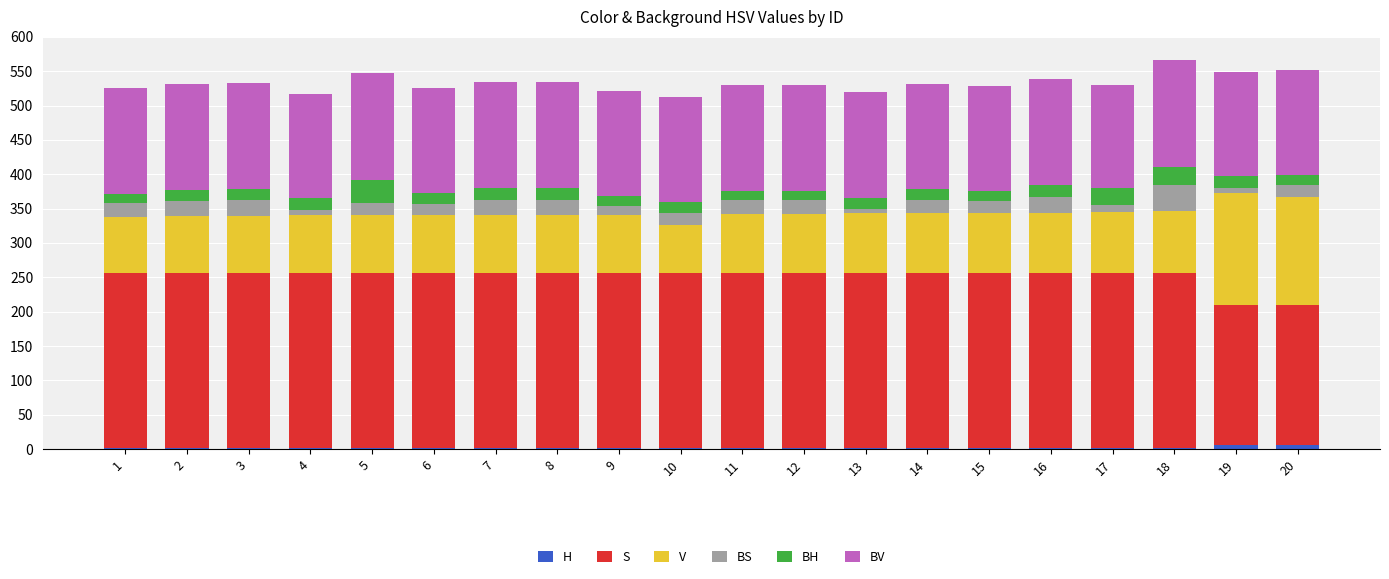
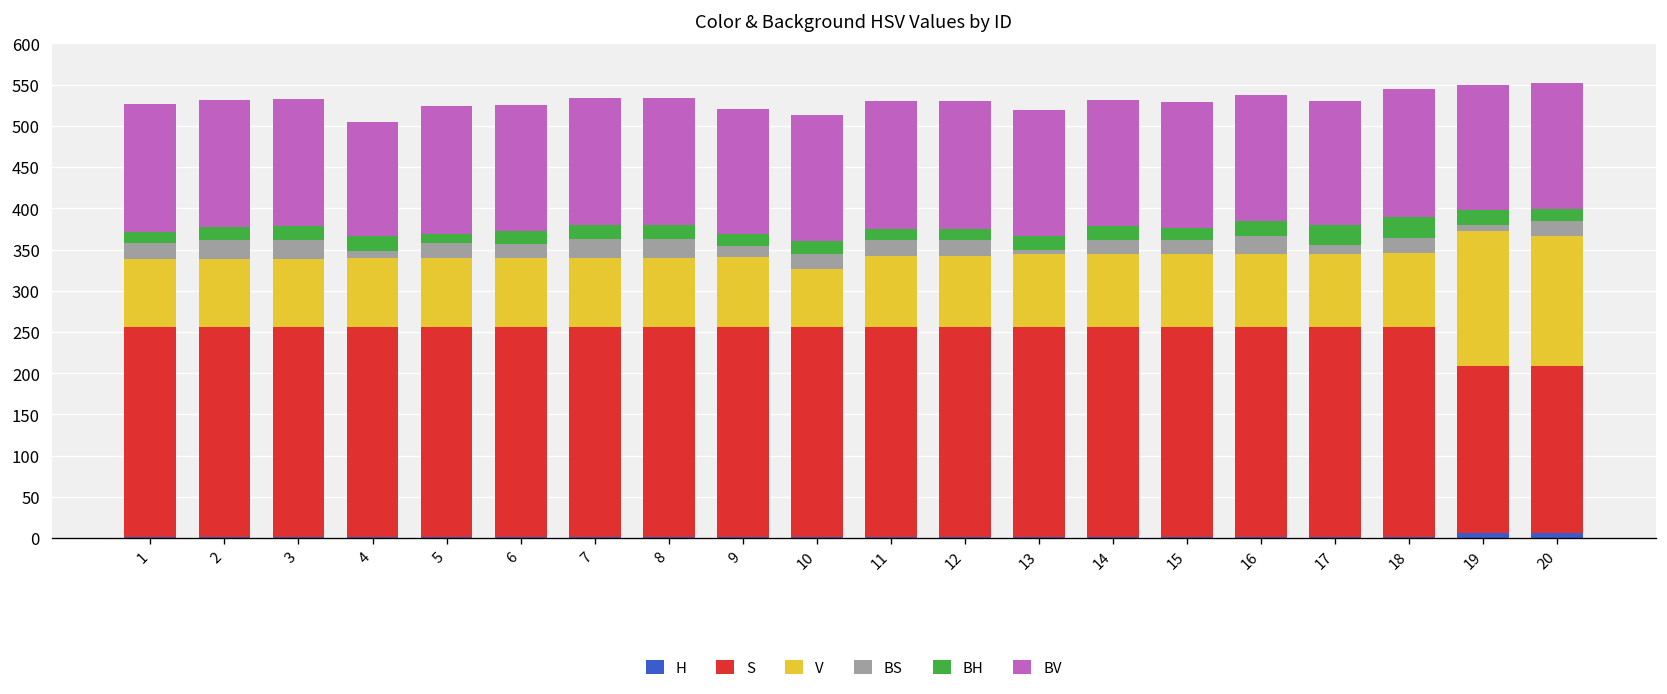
BV, 4: 150 -> 140
BH, 5: 30 -> 10
BS, 18: 40 -> 20
